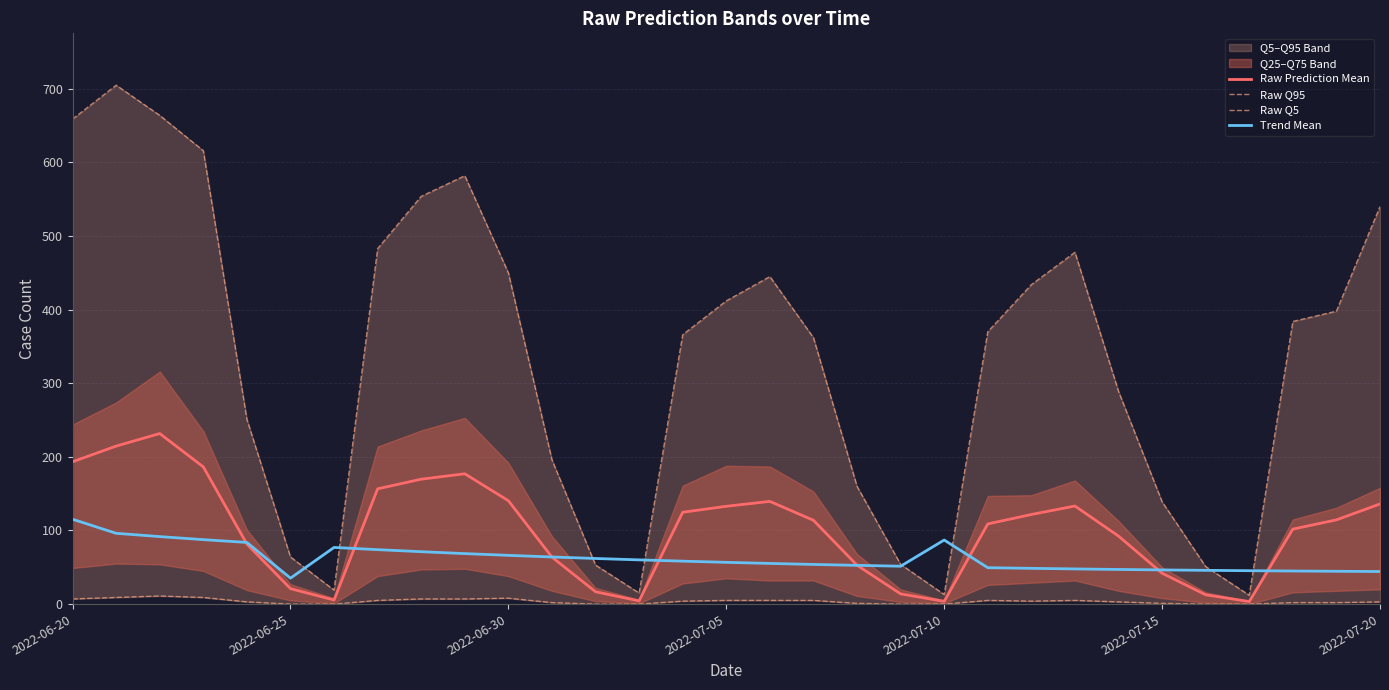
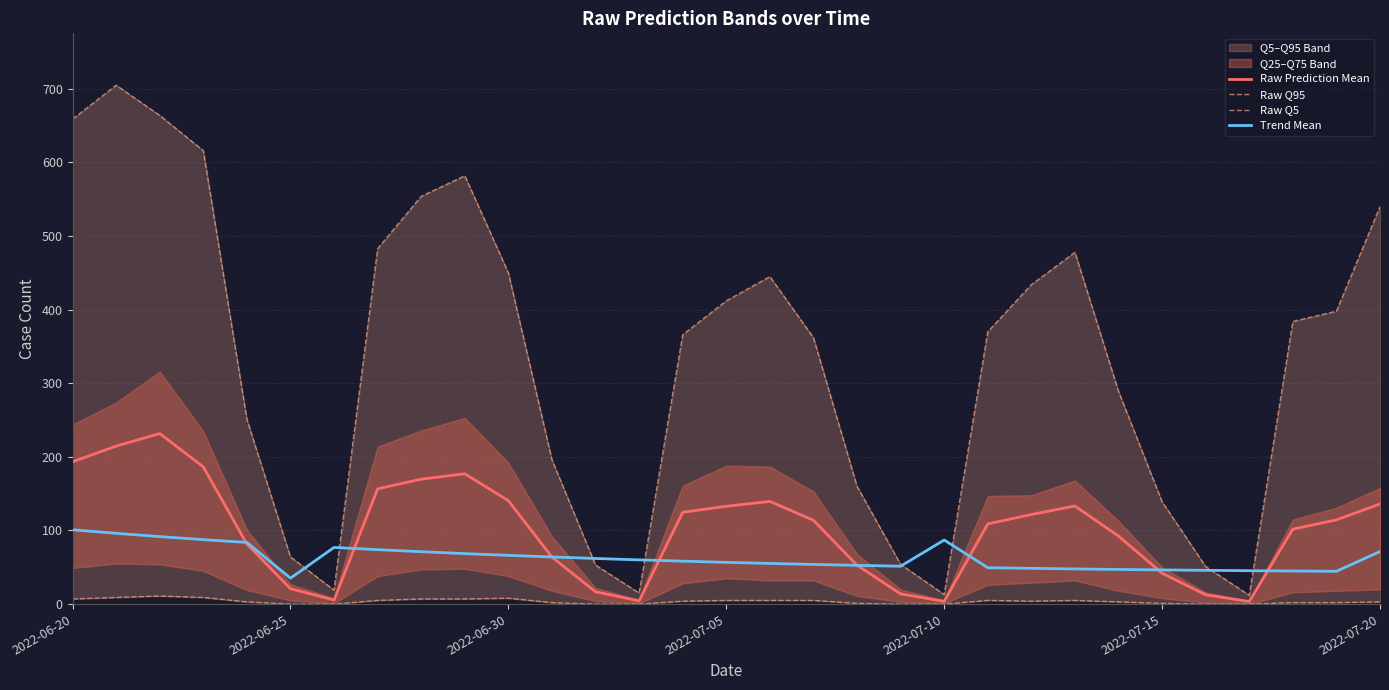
Trend Mean, 2022-06-20: 120 -> 100
Trend Mean, 2022-07-20: 40 -> 70
